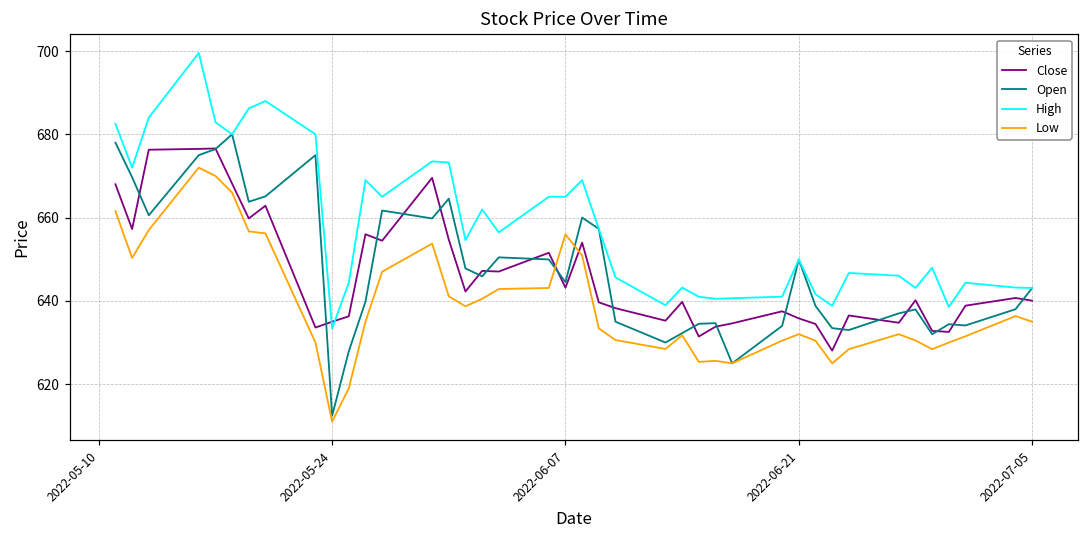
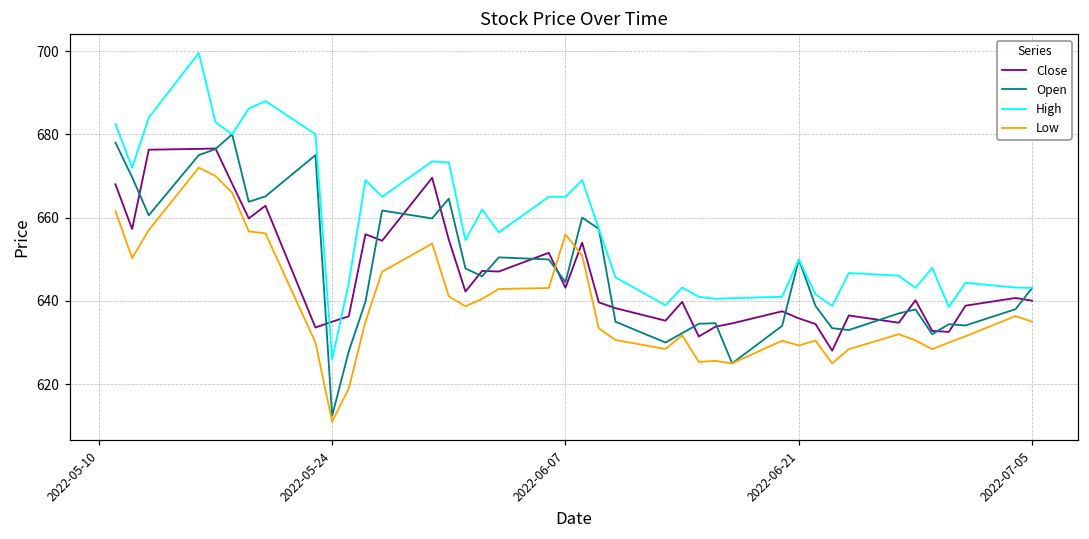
High, 2022-05-24: 633 -> 626
Low, 2022-06-21: 632 -> 629
